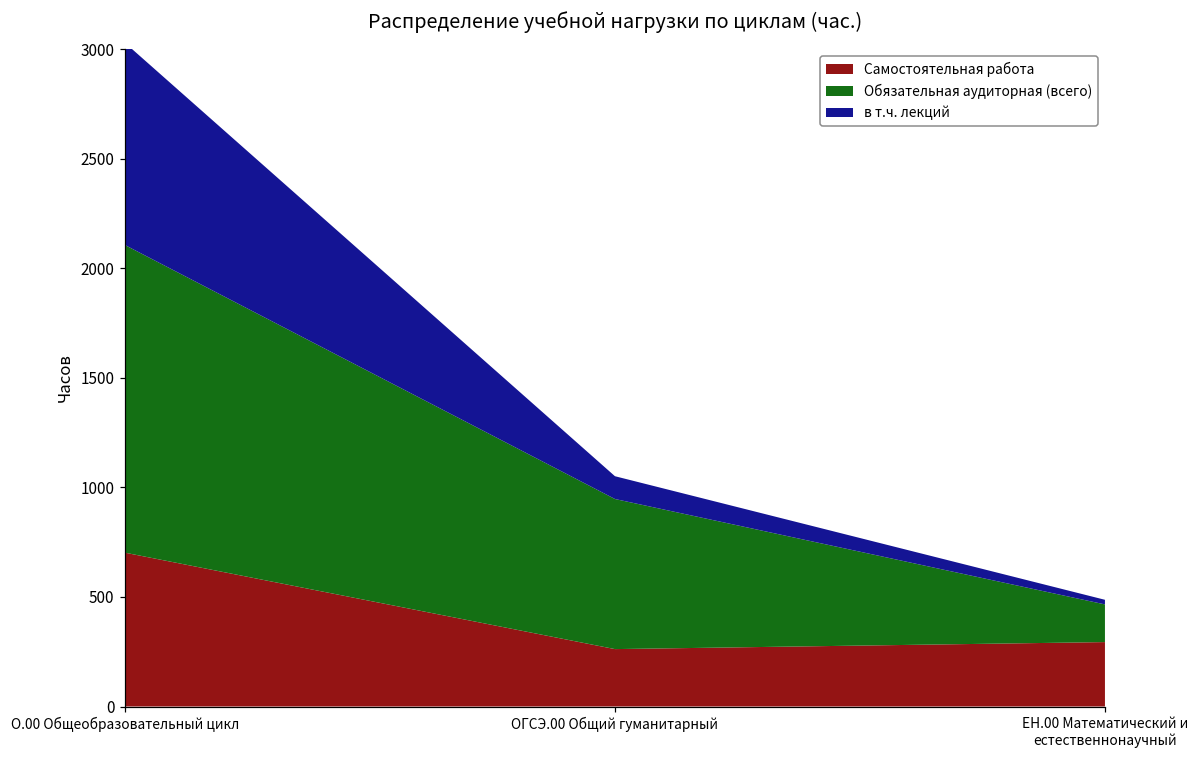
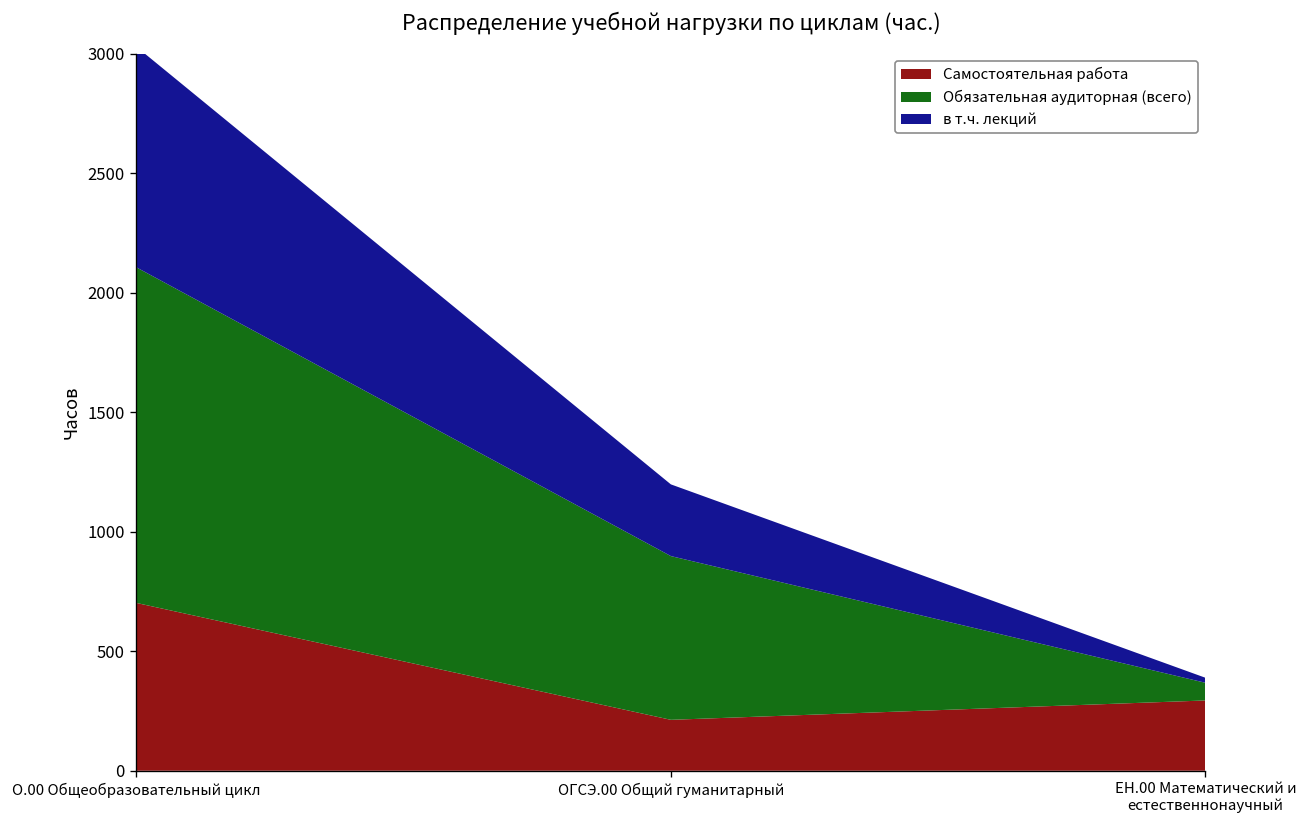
Самостоятельная работа, ОГСЭ.00 Общий гуманитарный: 260 -> 210
в т.ч. лекций, ОГСЭ.00 Общий гуманитарный: 100 -> 300
Обязательная аудиторная (всего), ЕН.00 Математический и естественнонаучный: 170 -> 70
